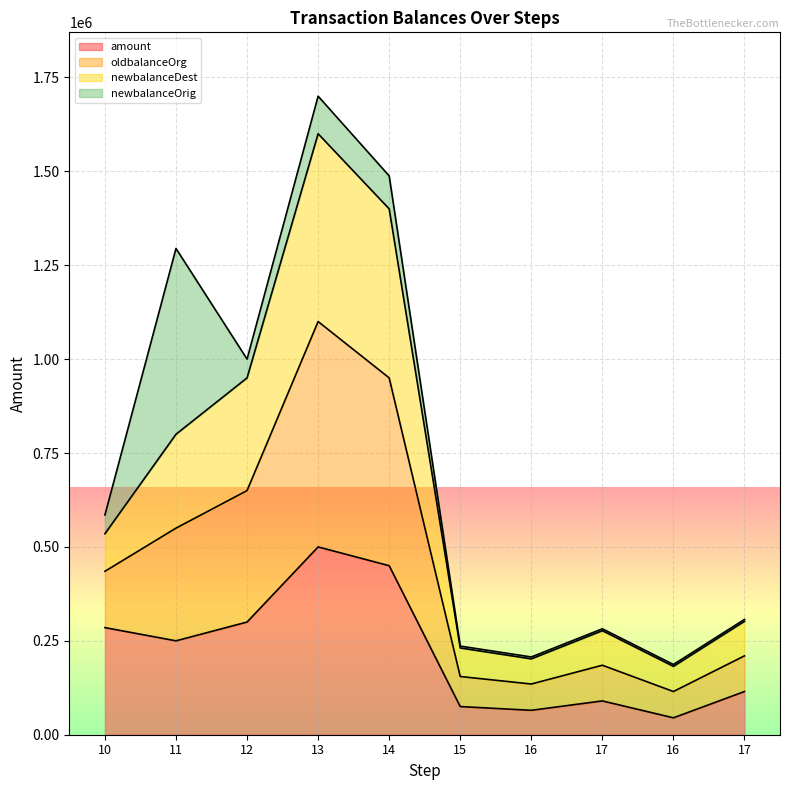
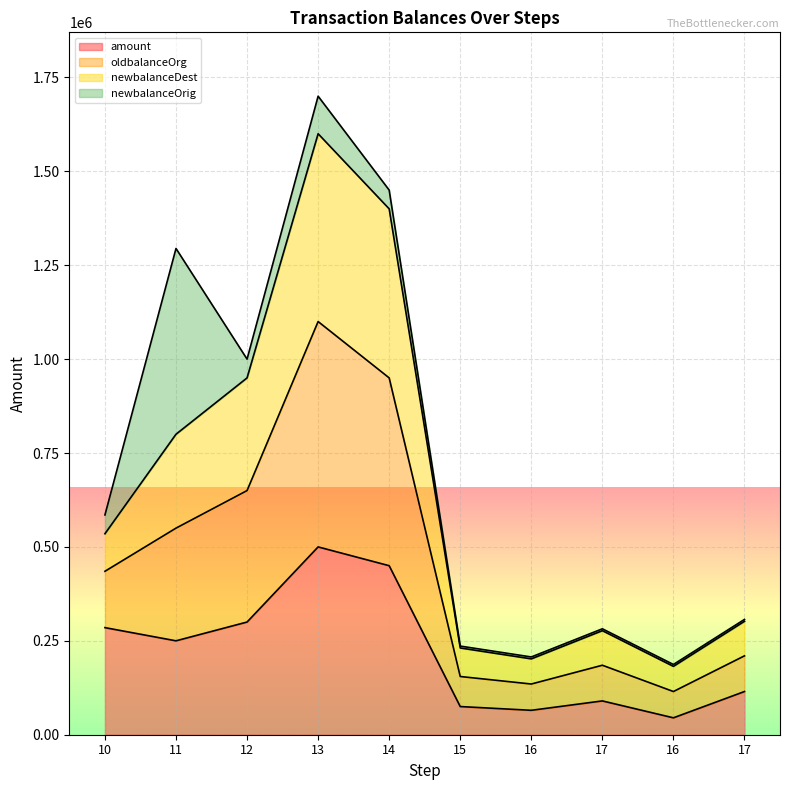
newbalanceOrig, 14: 90000 -> 50000
